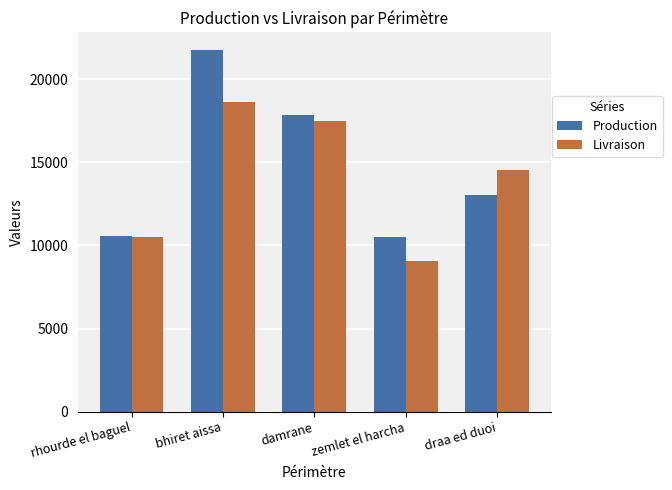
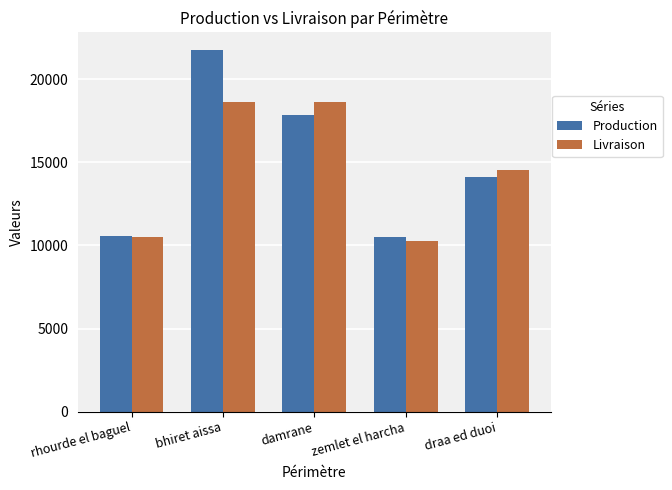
Livraison, damrane: 17500 -> 18600
Livraison, zemlet el harcha: 9100 -> 10300
Production, draa ed duoi: 13000 -> 14100
